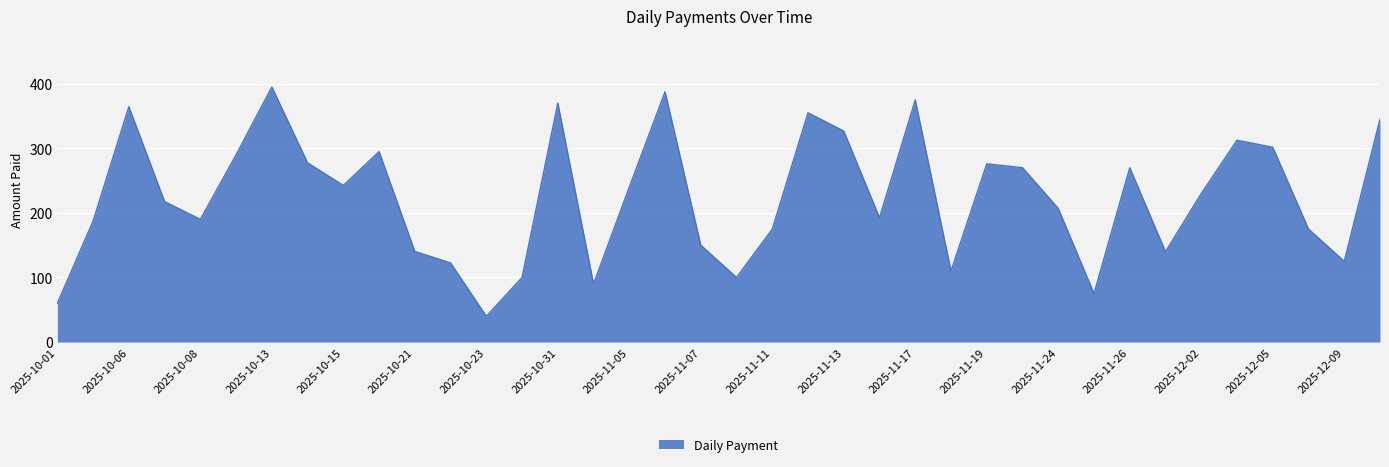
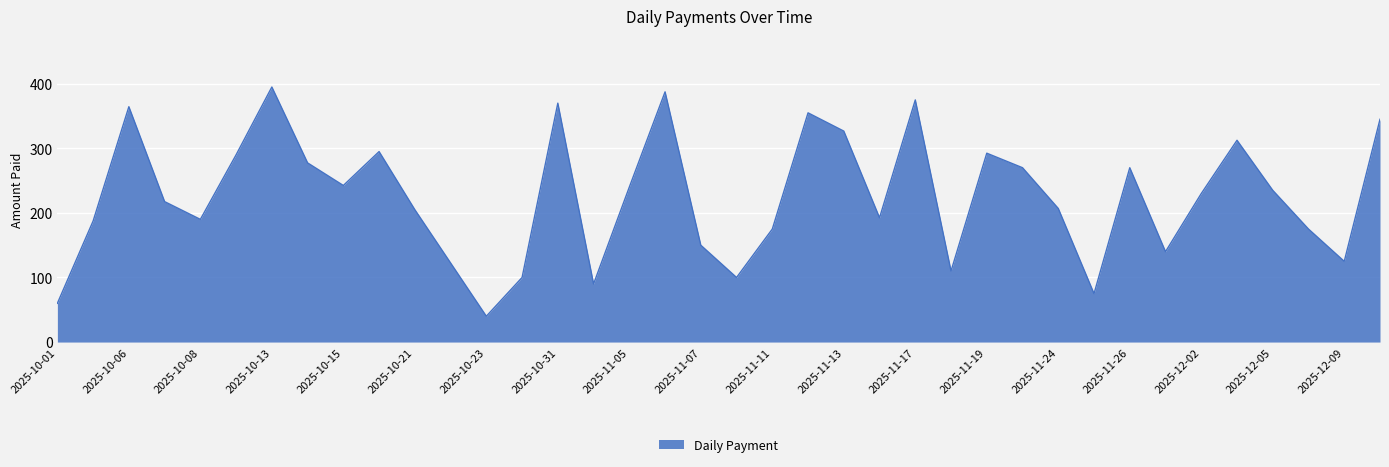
2025-10-21: 140 -> 210
2025-11-19: 280 -> 290
2025-12-05: 300 -> 240
